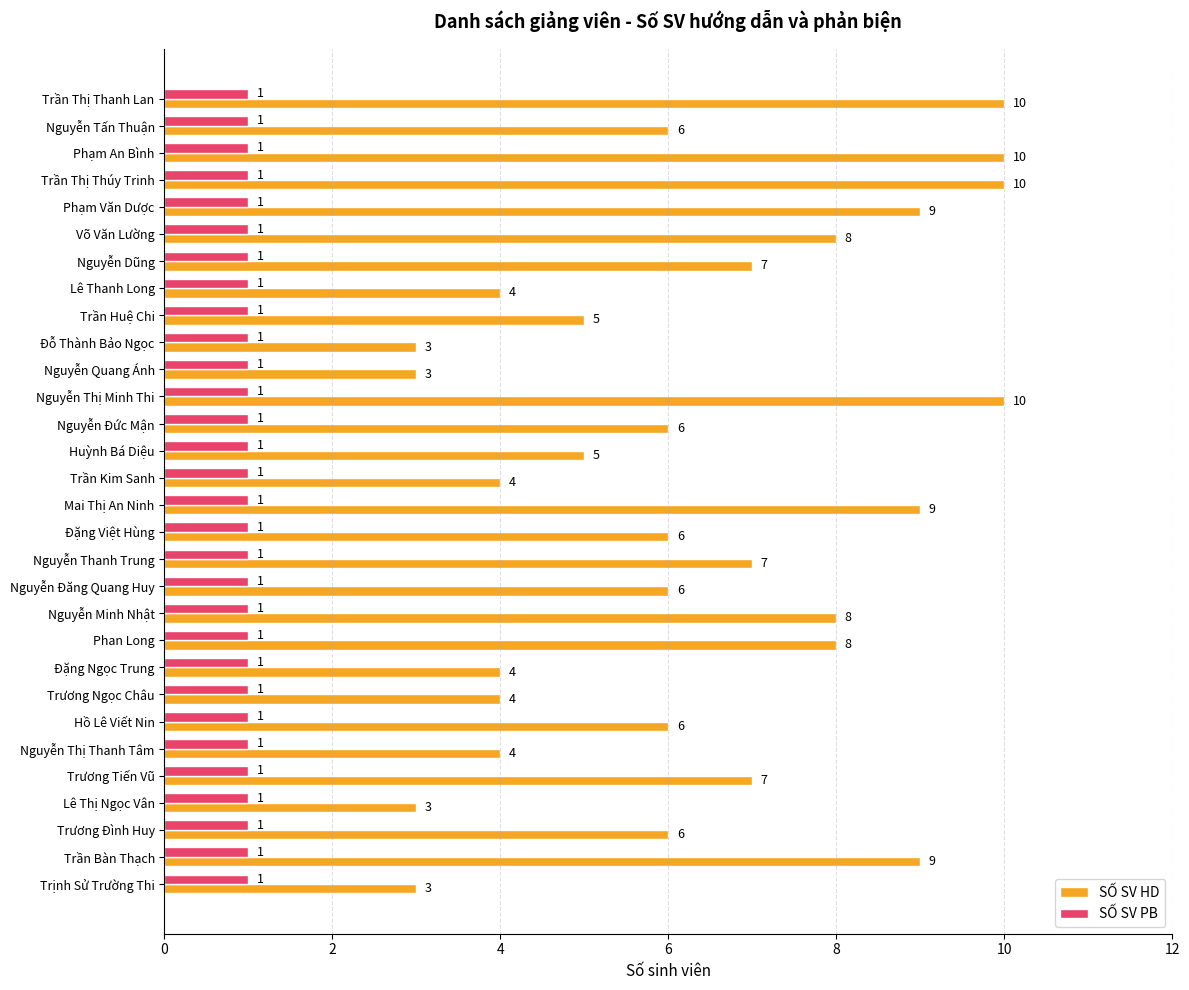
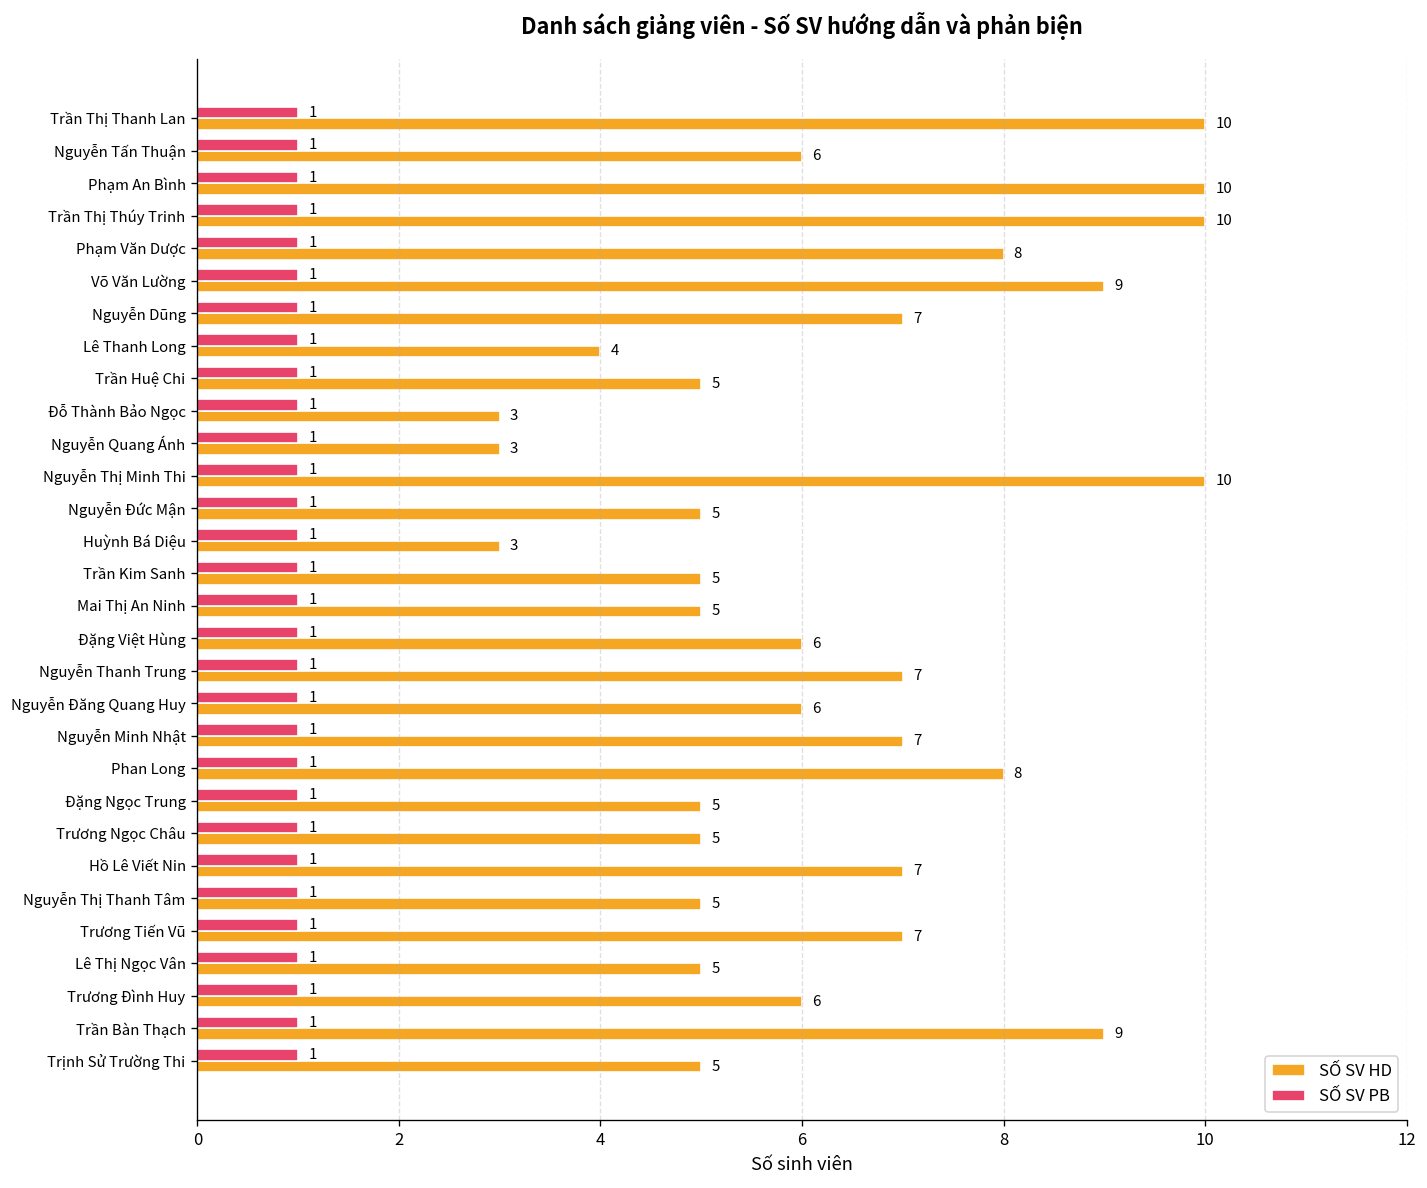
SỐ SV HD, Phạm Văn Dược: 9 -> 8
SỐ SV HD, Võ Văn Lường: 8 -> 9
SỐ SV HD, Nguyễn Đức Mận: 6 -> 5
SỐ SV HD, Huỳnh Bá Diệu: 5 -> 3
SỐ SV HD, Trần Kim Sanh: 4 -> 5
SỐ SV HD, Mai Thị An Ninh: 9 -> 5
SỐ SV HD, Nguyễn Minh Nhật: 8 -> 7
SỐ SV HD, Đặng Ngọc Trung: 4 -> 5
SỐ SV HD, Trương Ngọc Châu: 4 -> 5
SỐ SV HD, Hồ Lê Viết Nin: 6 -> 7
SỐ SV HD, Nguyễn Thị Thanh Tâm: 4 -> 5
SỐ SV HD, Lê Thị Ngọc Vân: 3 -> 5
SỐ SV HD, Trịnh Sử Trường Thi: 3 -> 5
